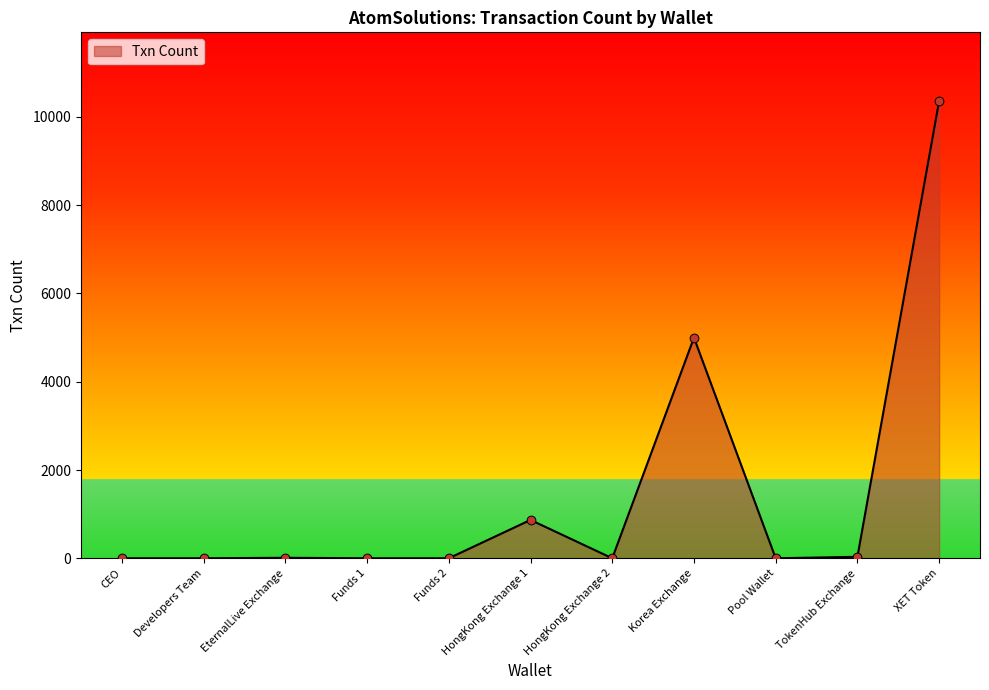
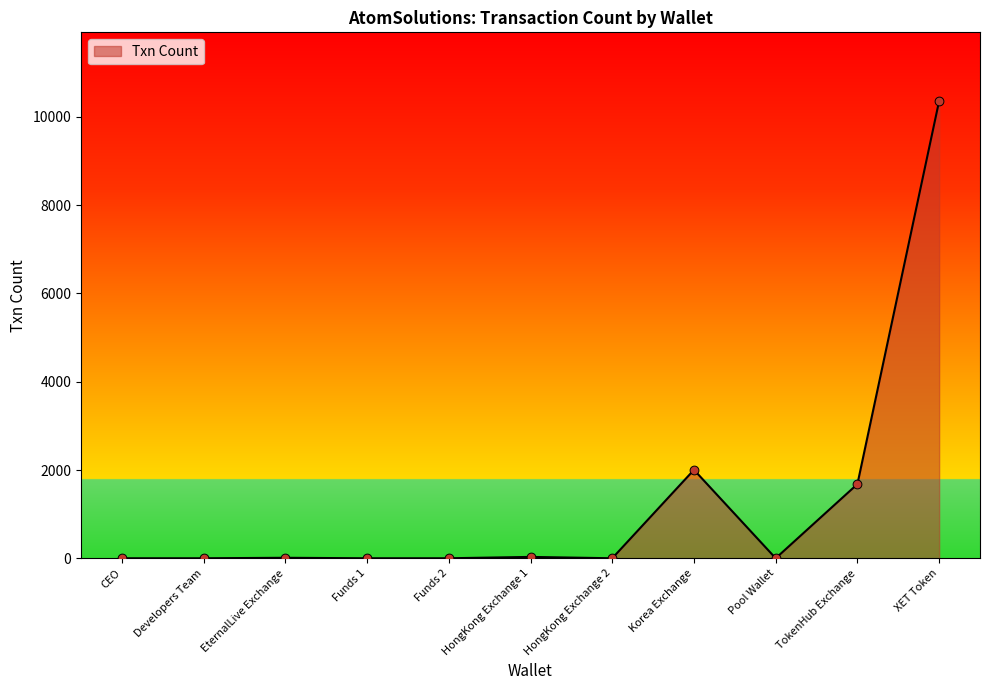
HongKong Exchange 1: 900 -> 0
Korea Exchange: 5000 -> 2000
TokenHub Exchange: 0 -> 1700
